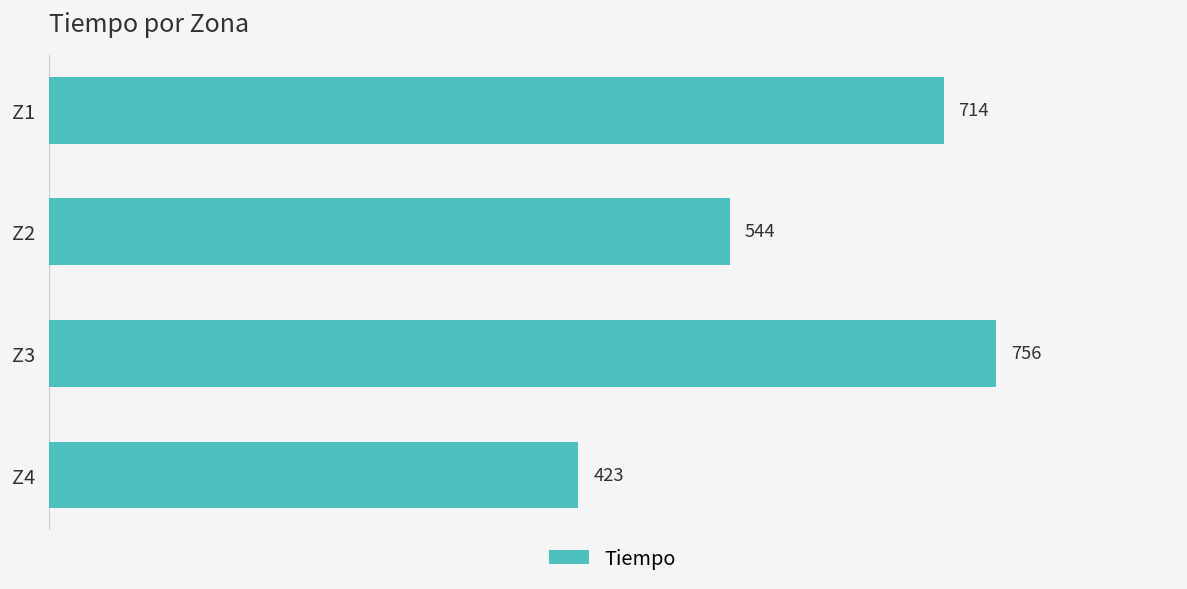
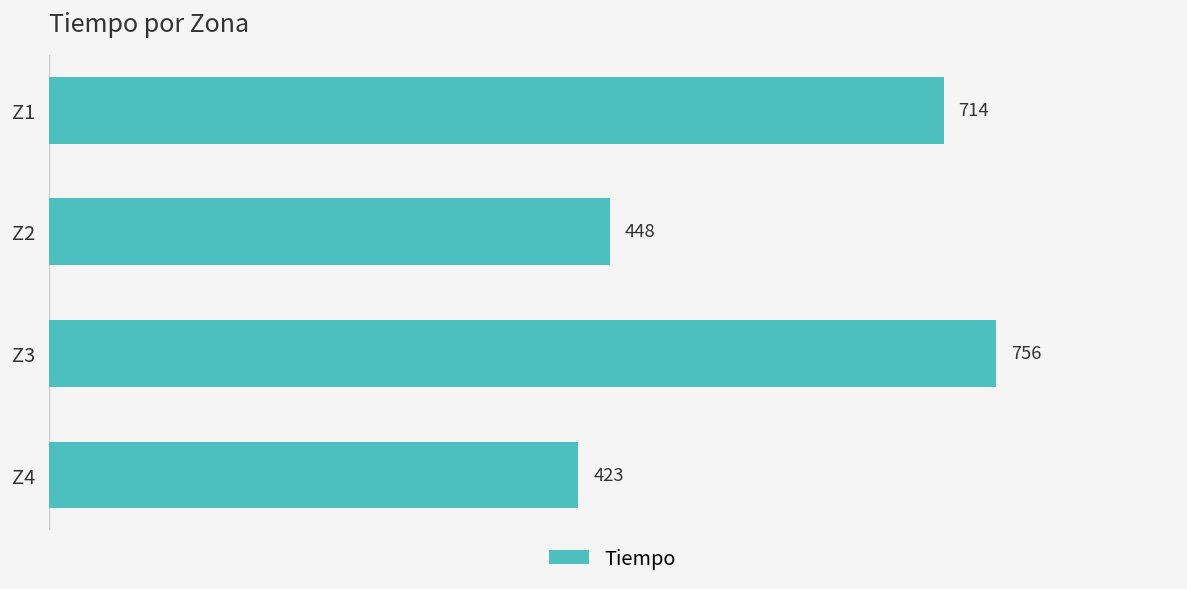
Z2: 544 -> 448
